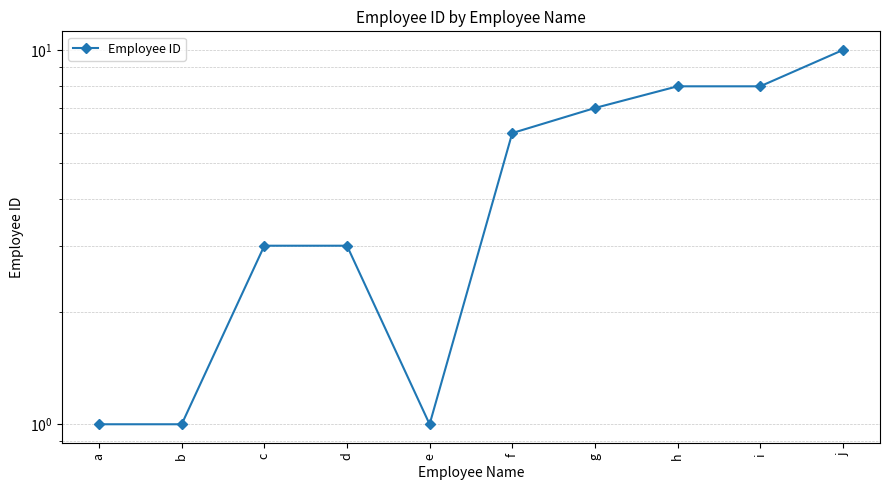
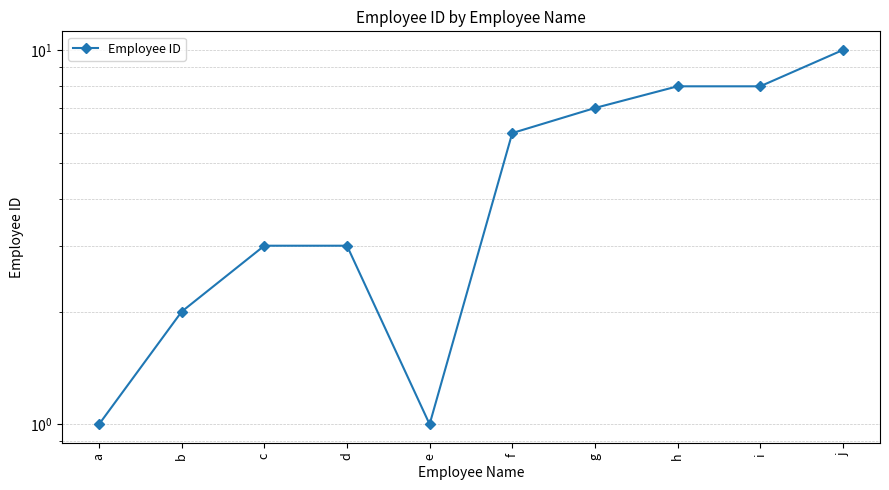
b: 1 -> 2
